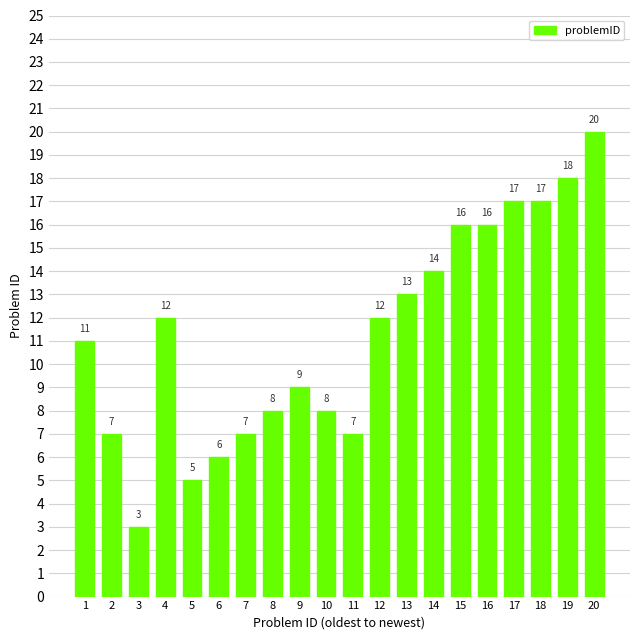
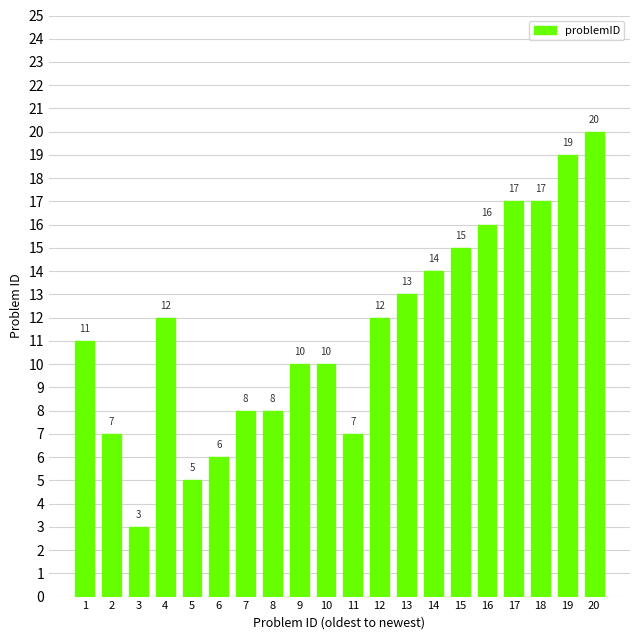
7: 7 -> 8
9: 9 -> 10
10: 8 -> 10
15: 16 -> 15
19: 18 -> 19
